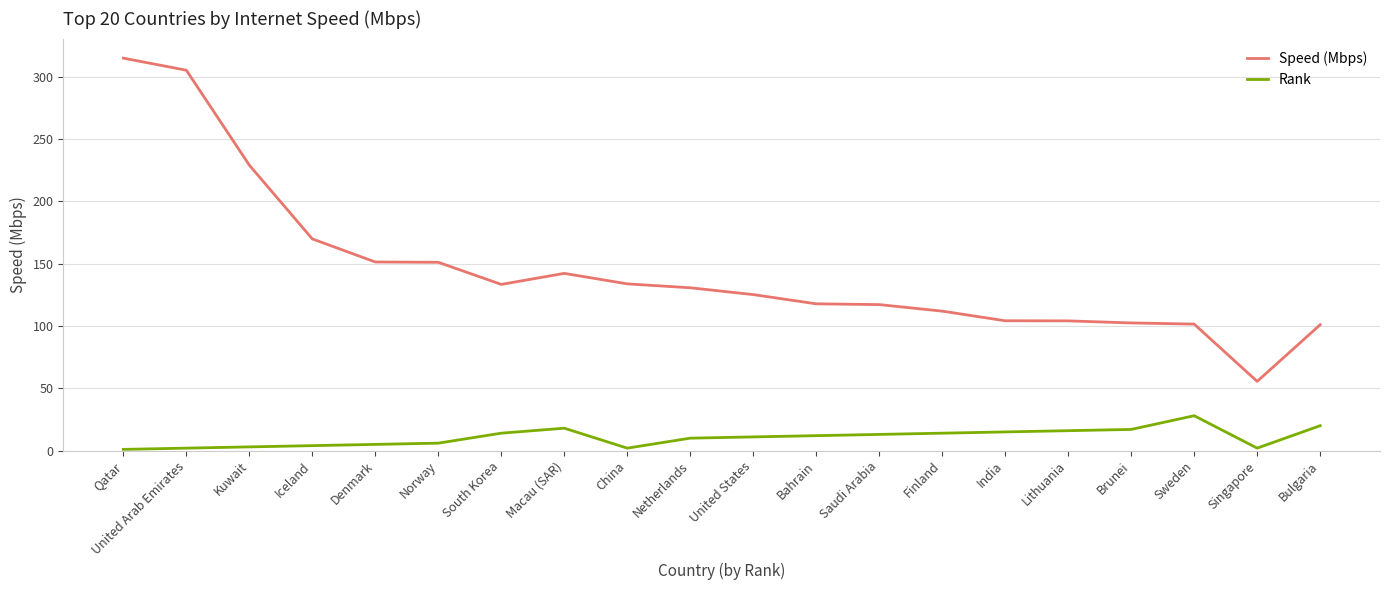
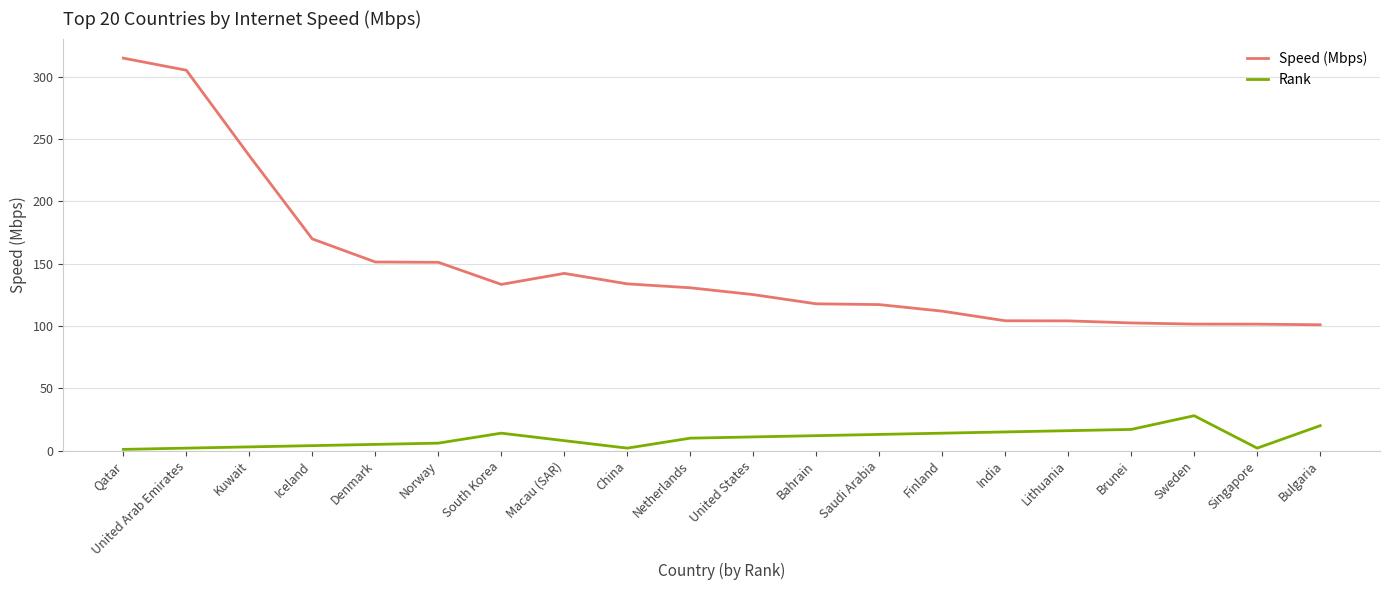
Speed (Mbps), Kuwait: 229 -> 237
Rank, Macau (SAR): 18 -> 8
Speed (Mbps), Singapore: 56 -> 101
